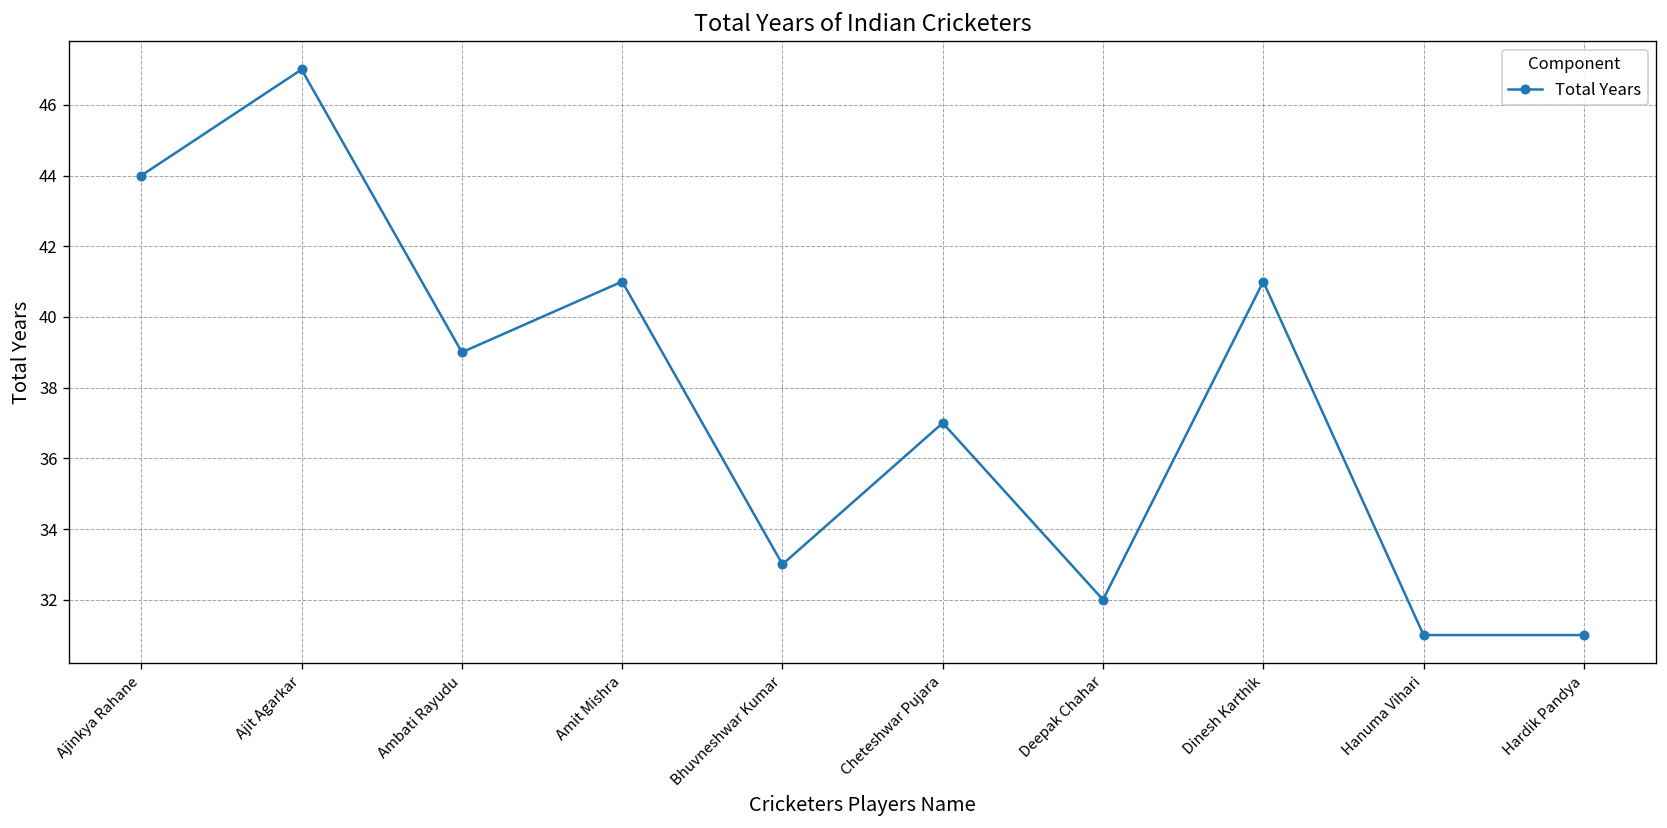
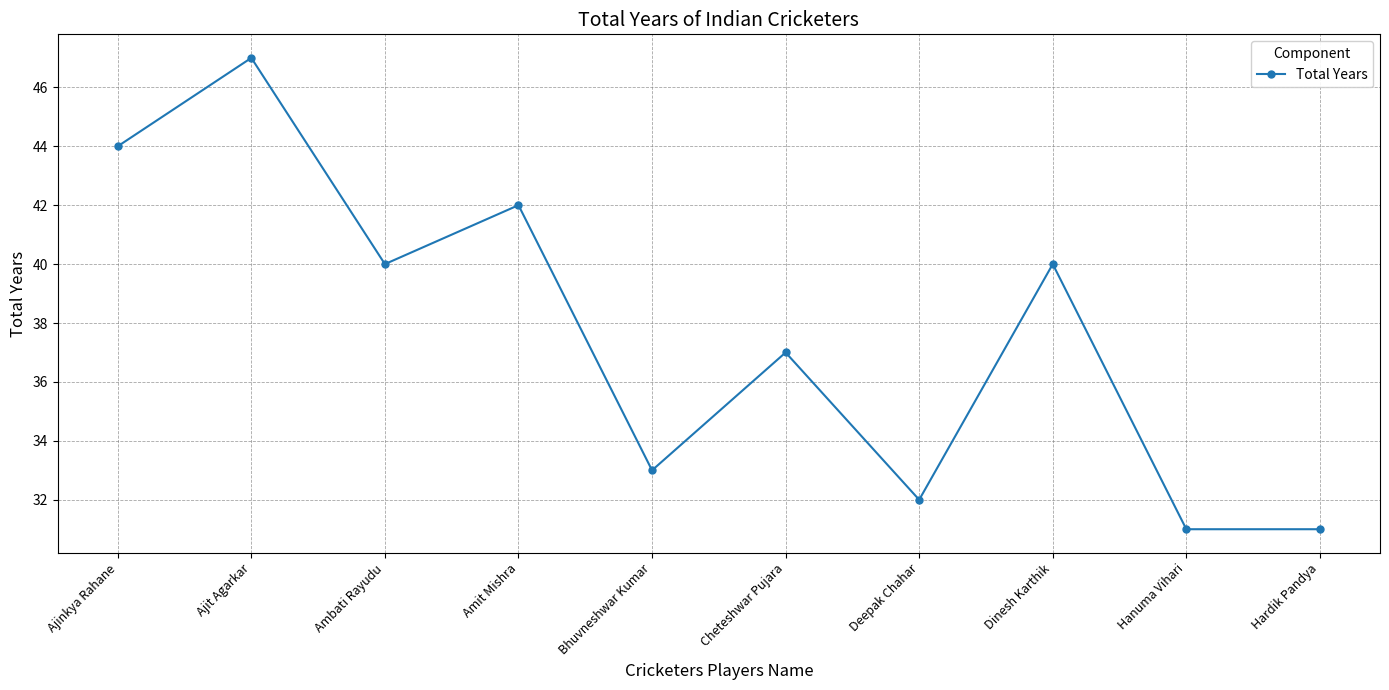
Ambati Rayudu: 39 -> 40
Amit Mishra: 41 -> 42
Dinesh Karthik: 41 -> 40
